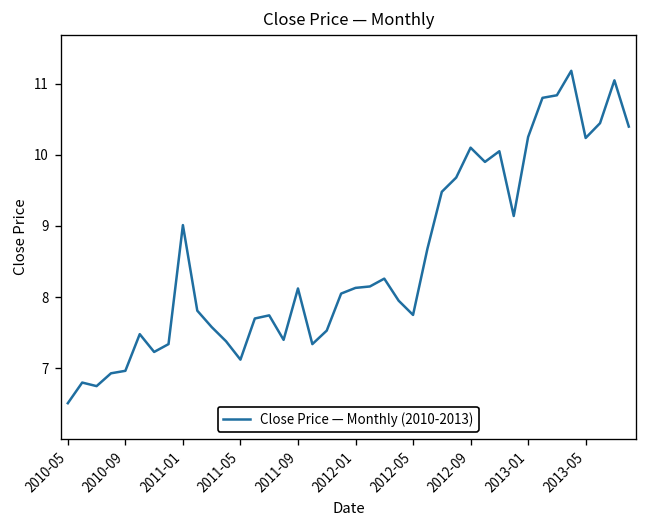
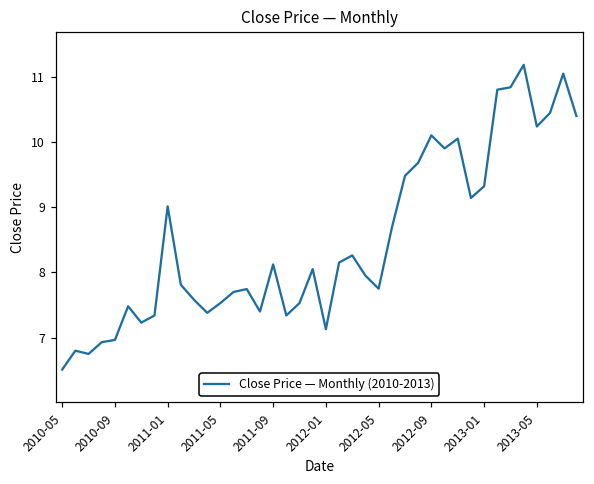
2011-05: 7.1 -> 7.5
2012-01: 8.1 -> 7.1
2013-01: 10.3 -> 9.3
